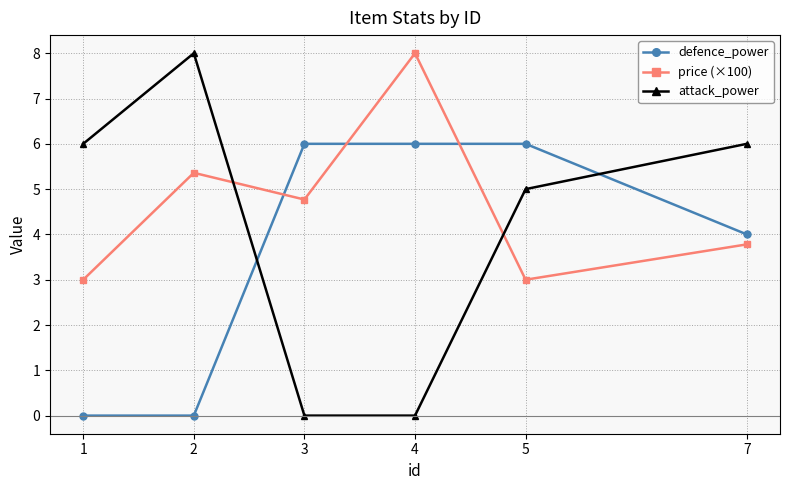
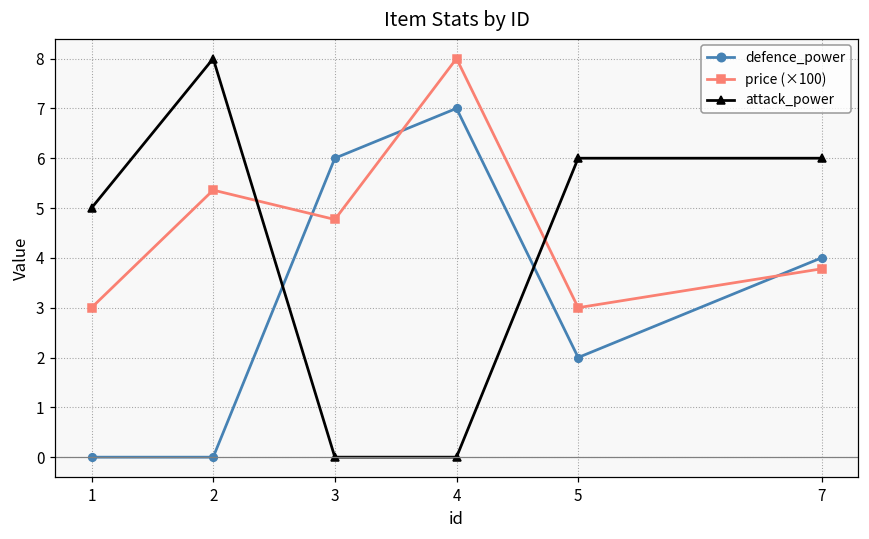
attack_power, 1: 6 -> 5
defence_power, 4: 6 -> 7
defence_power, 5: 6 -> 2
attack_power, 5: 5 -> 6
